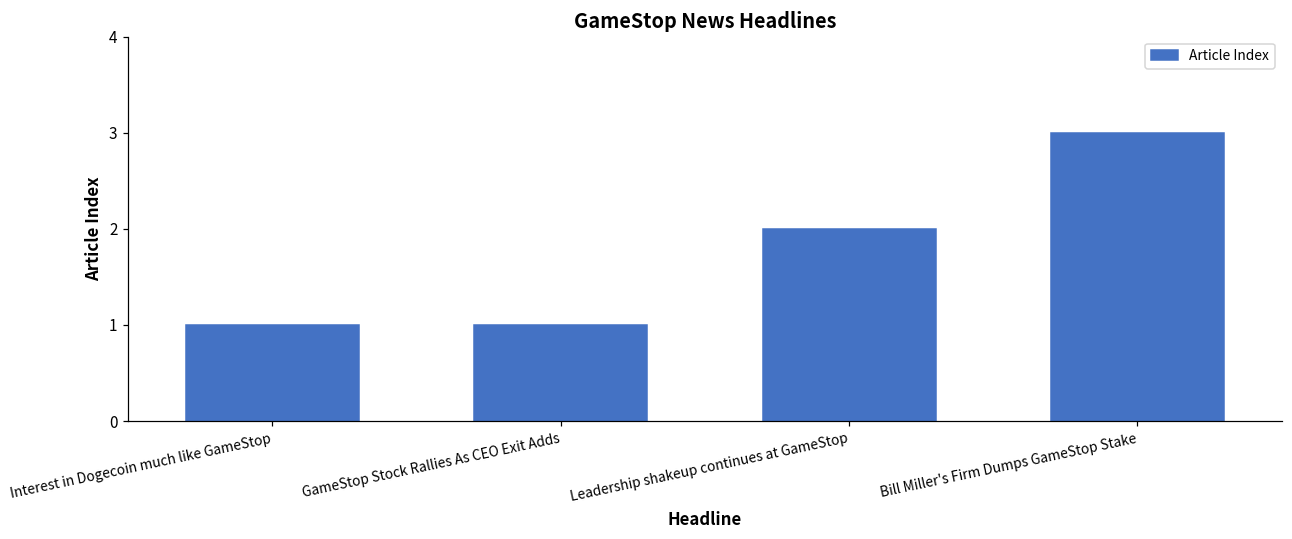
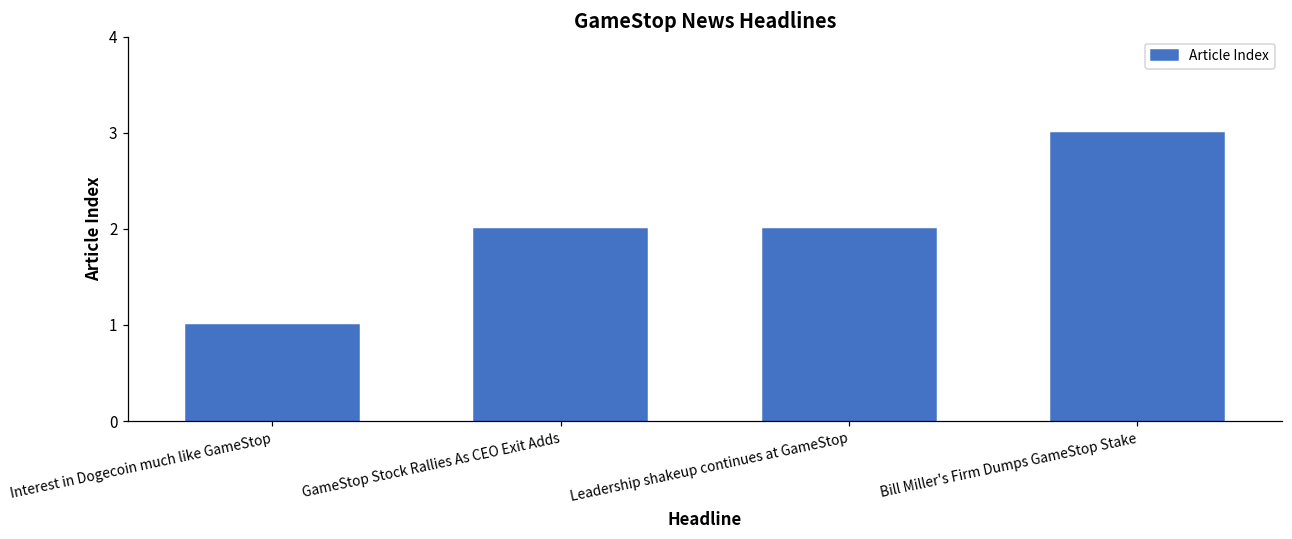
GameStop Stock Rallies As CEO Exit Adds: 1 -> 2
